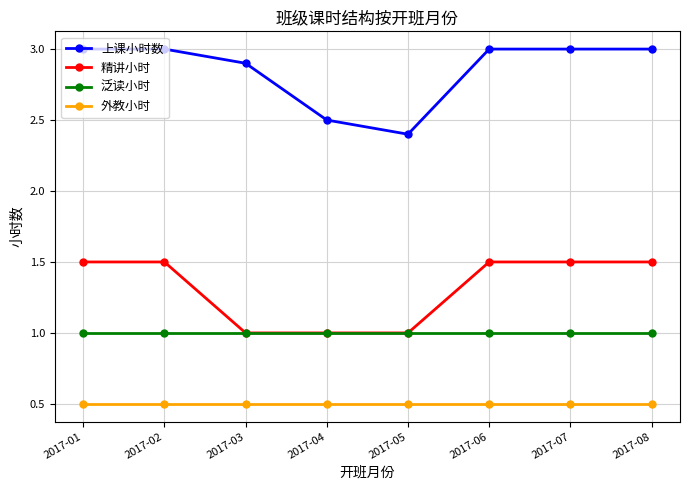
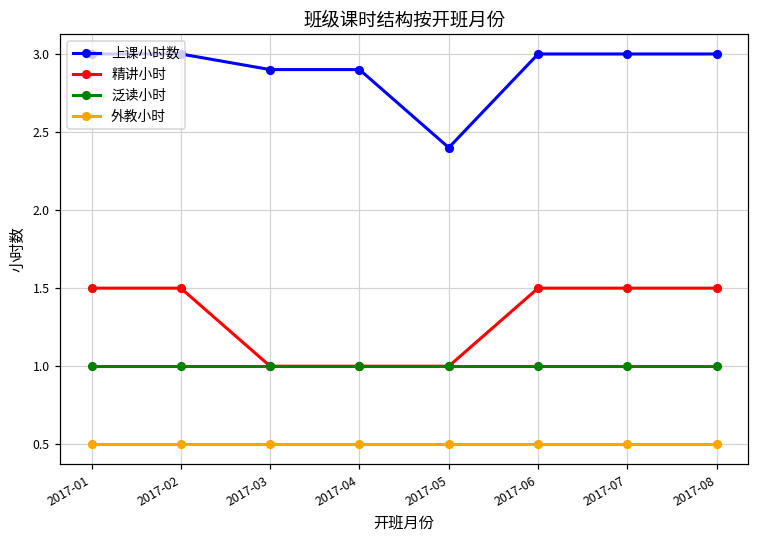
上课小时数, 2017-04: 2.5 -> 2.9
